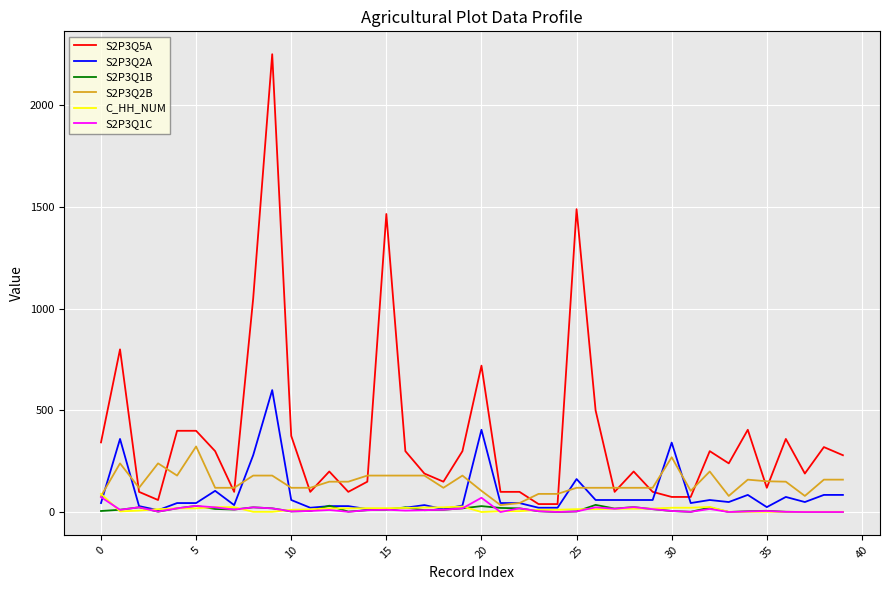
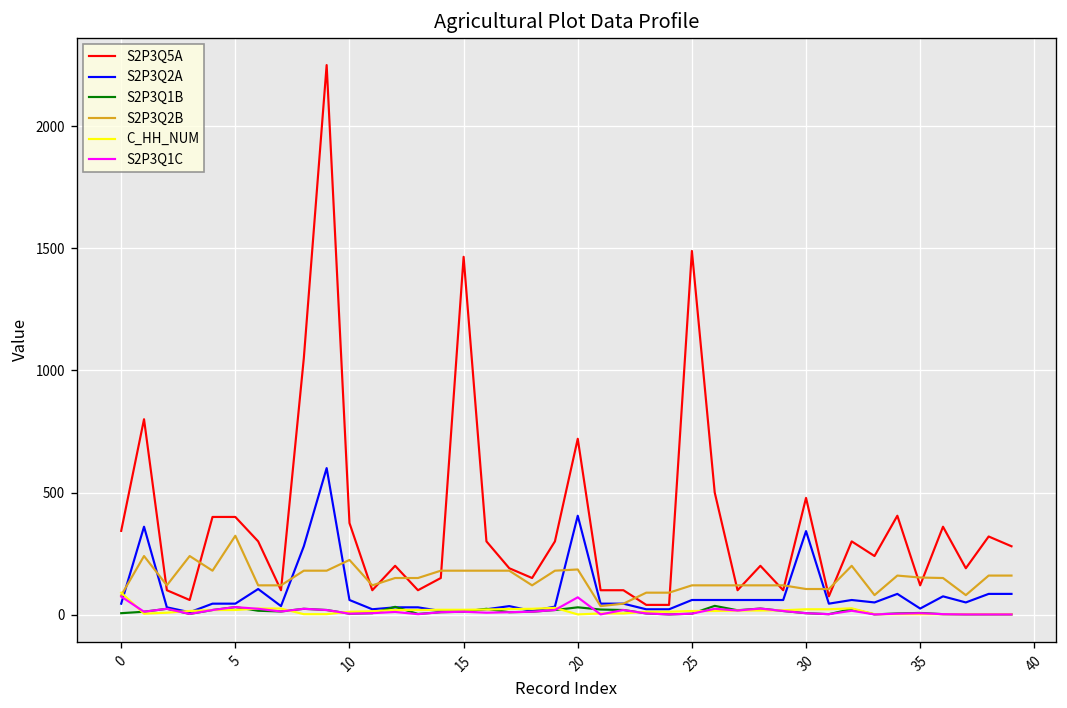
S2P3Q2B, 10: 120 -> 220
S2P3Q2B, 20: 110 -> 190
S2P3Q2A, 25: 160 -> 60
S2P3Q5A, 30: 80 -> 480
S2P3Q2B, 30: 270 -> 110
